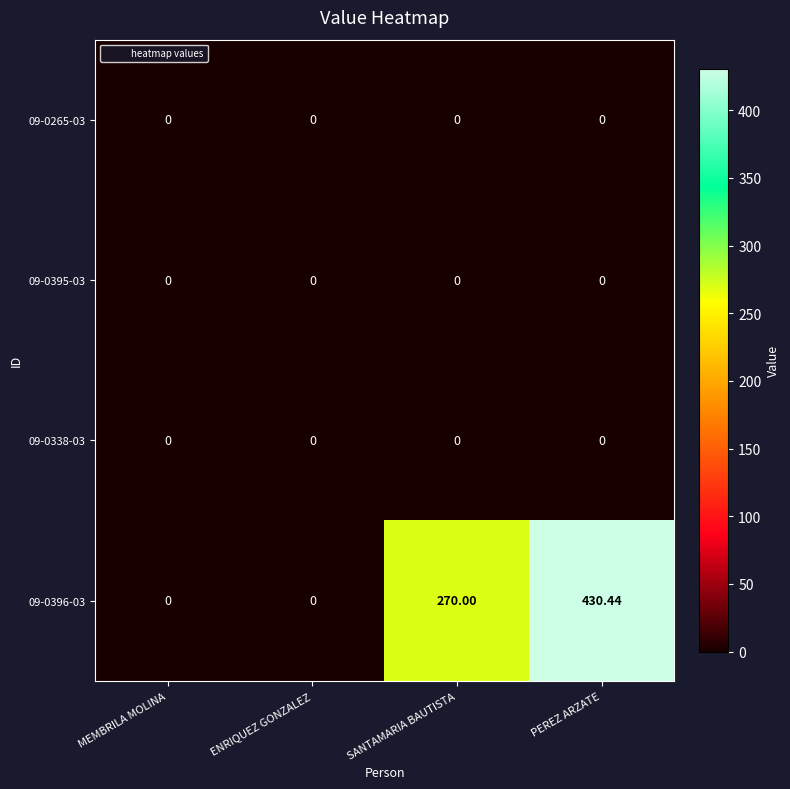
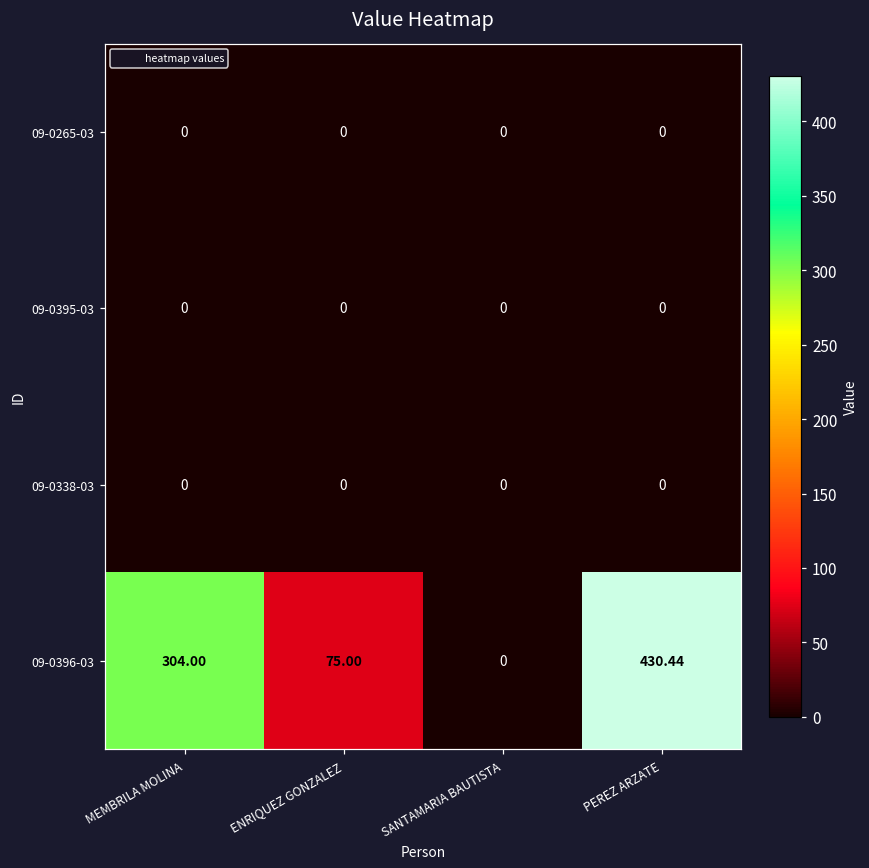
09-0396-03, MEMBRILA MOLINA: 0 -> 304.00
09-0396-03, ENRIQUEZ GONZALEZ: 0 -> 75.00
09-0396-03, SANTAMARIA BAUTISTA: 270.00 -> 0
